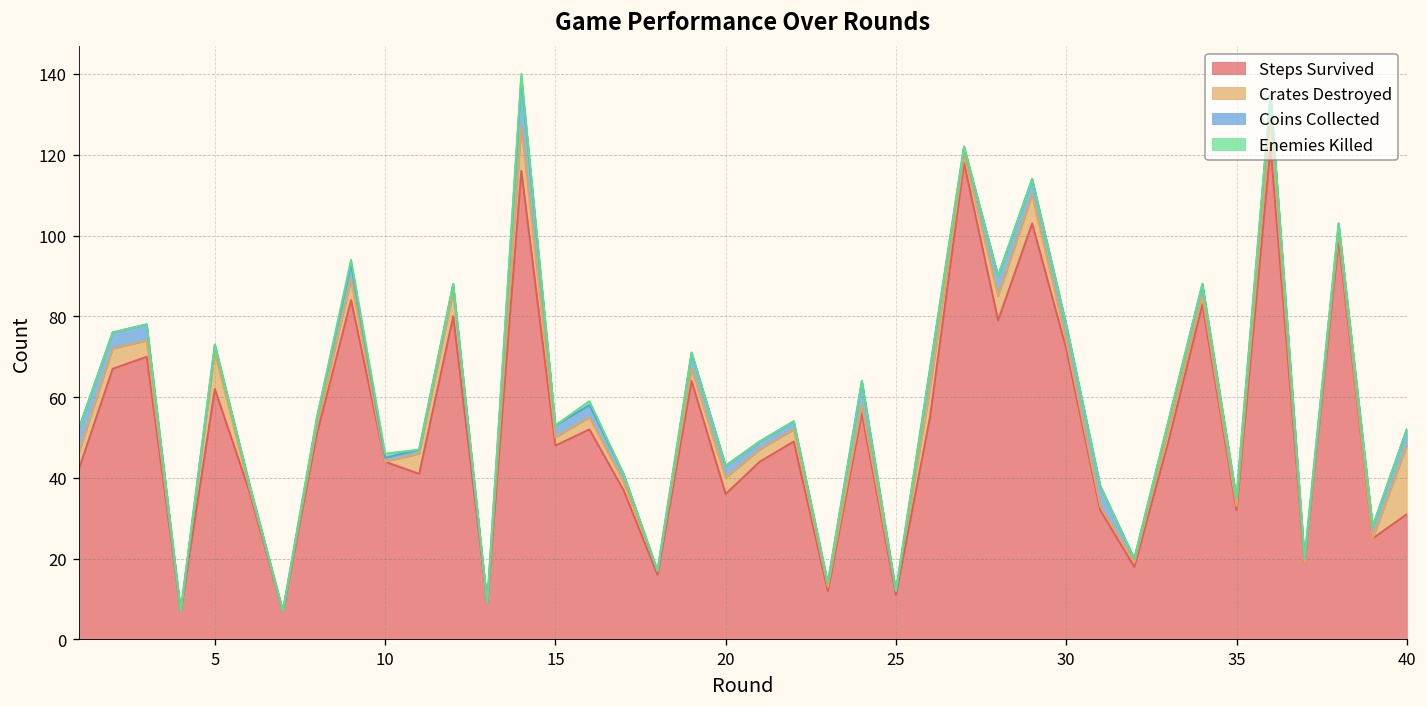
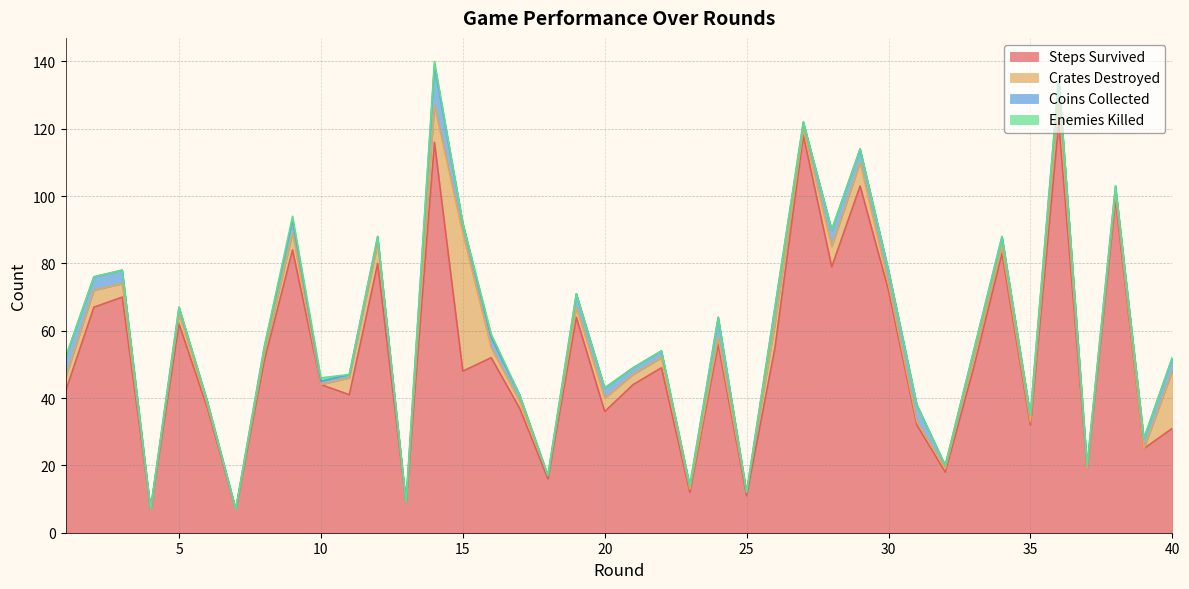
Crates Destroyed, 5: 9 -> 3
Crates Destroyed, 15: 2 -> 41
